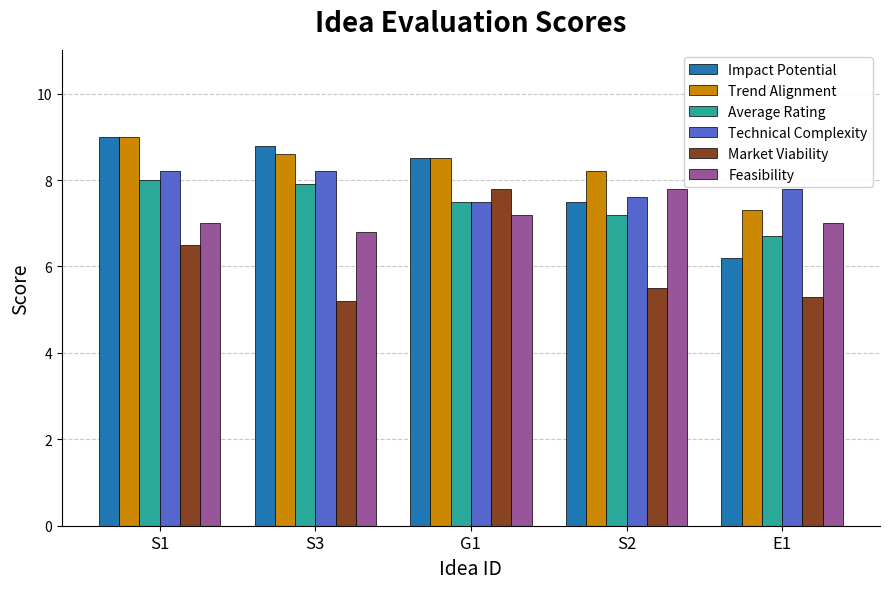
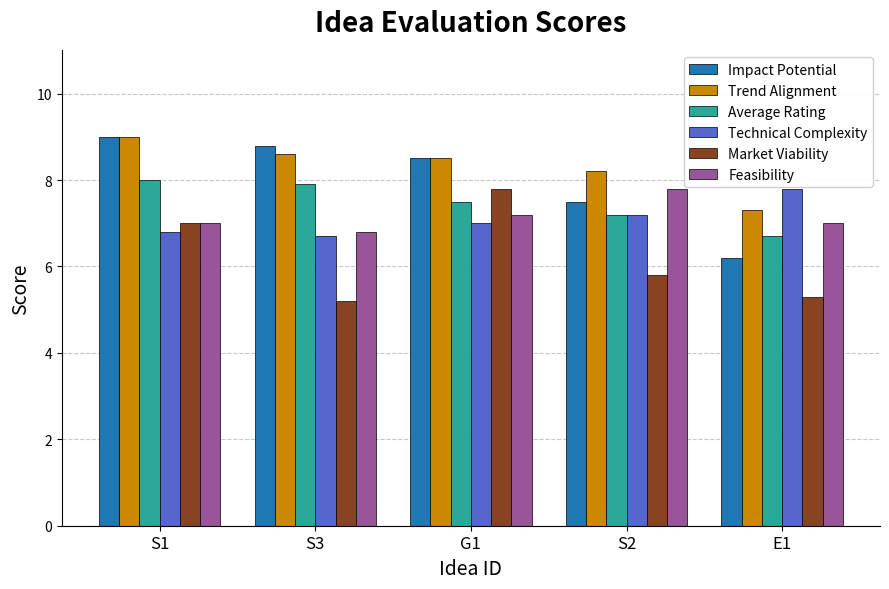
Technical Complexity, S1: 8.2 -> 6.8
Market Viability, S1: 6.5 -> 7.0
Technical Complexity, S3: 8.2 -> 6.7
Technical Complexity, G1: 7.5 -> 7.0
Technical Complexity, S2: 7.6 -> 7.2
Market Viability, S2: 5.5 -> 5.8
